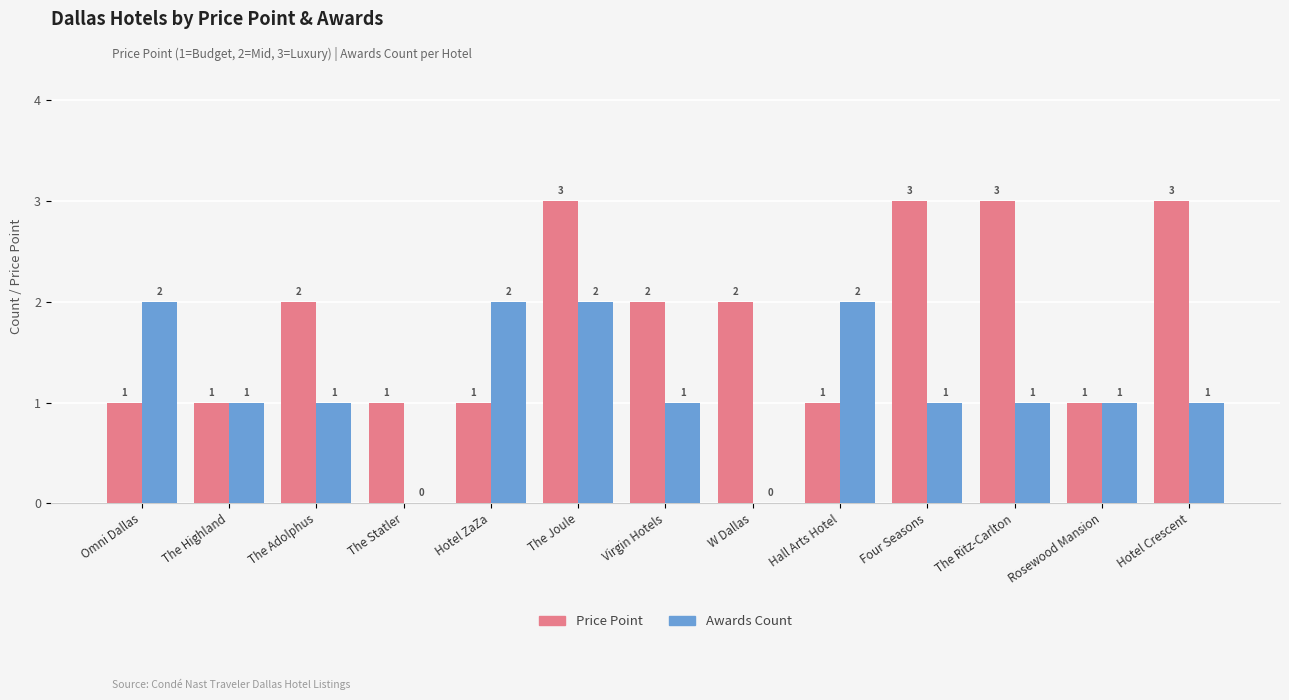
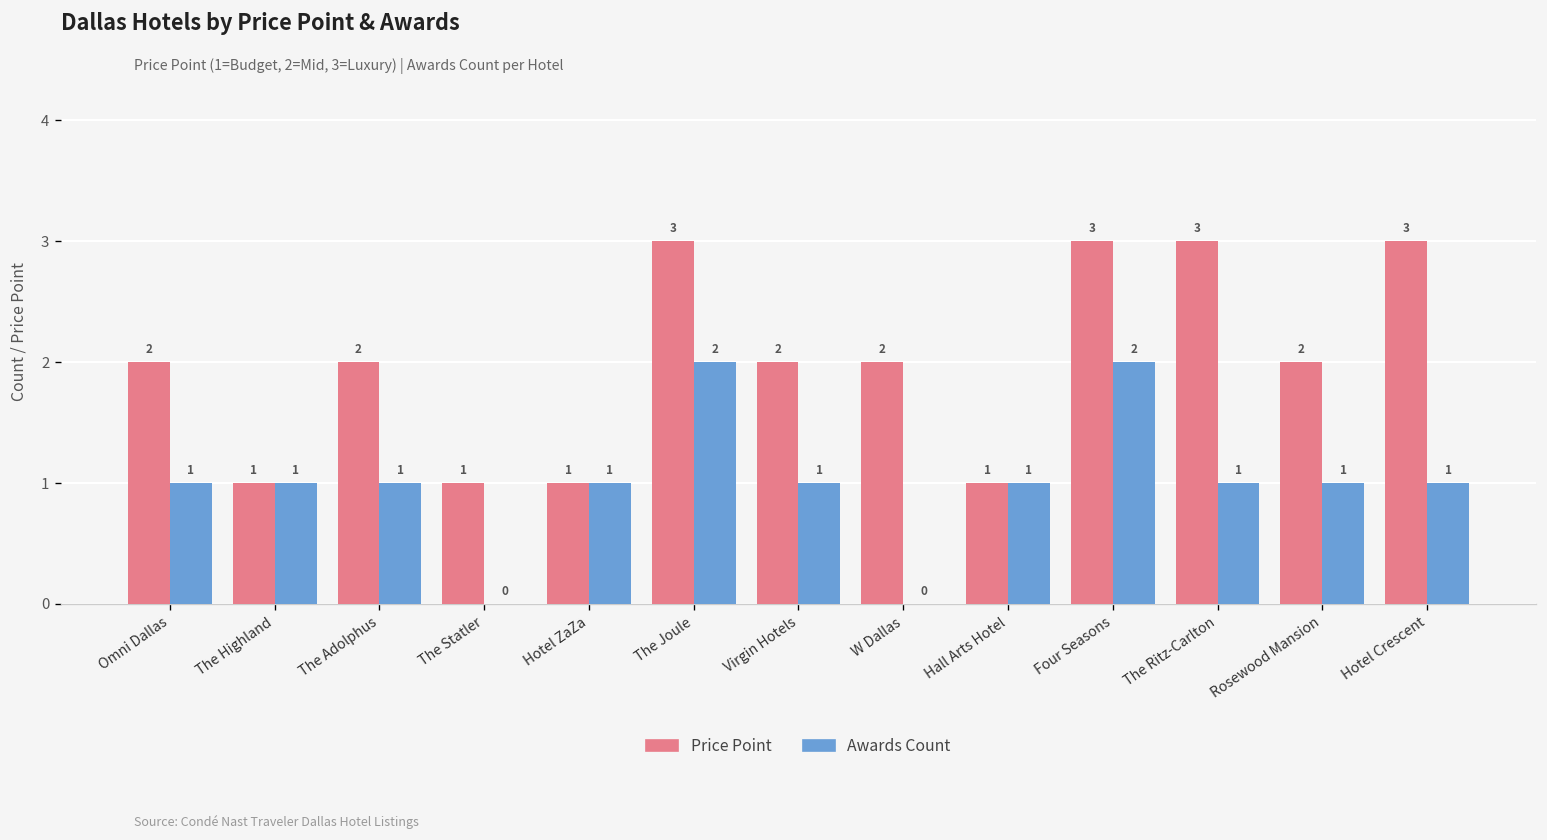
Price Point, Omni Dallas: 1 -> 2
Awards Count, Omni Dallas: 2 -> 1
Awards Count, Hotel ZaZa: 2 -> 1
Awards Count, Hall Arts Hotel: 2 -> 1
Awards Count, Four Seasons: 1 -> 2
Price Point, Rosewood Mansion: 1 -> 2
